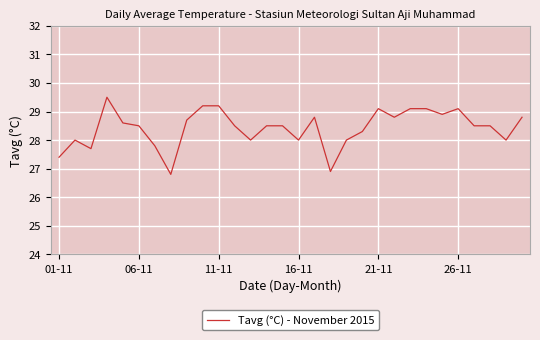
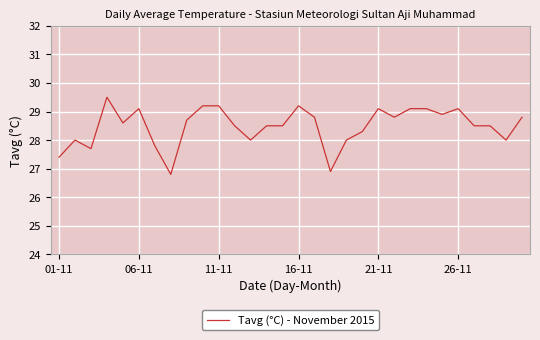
06-11: 28.5 -> 29.1
16-11: 28.0 -> 29.2
